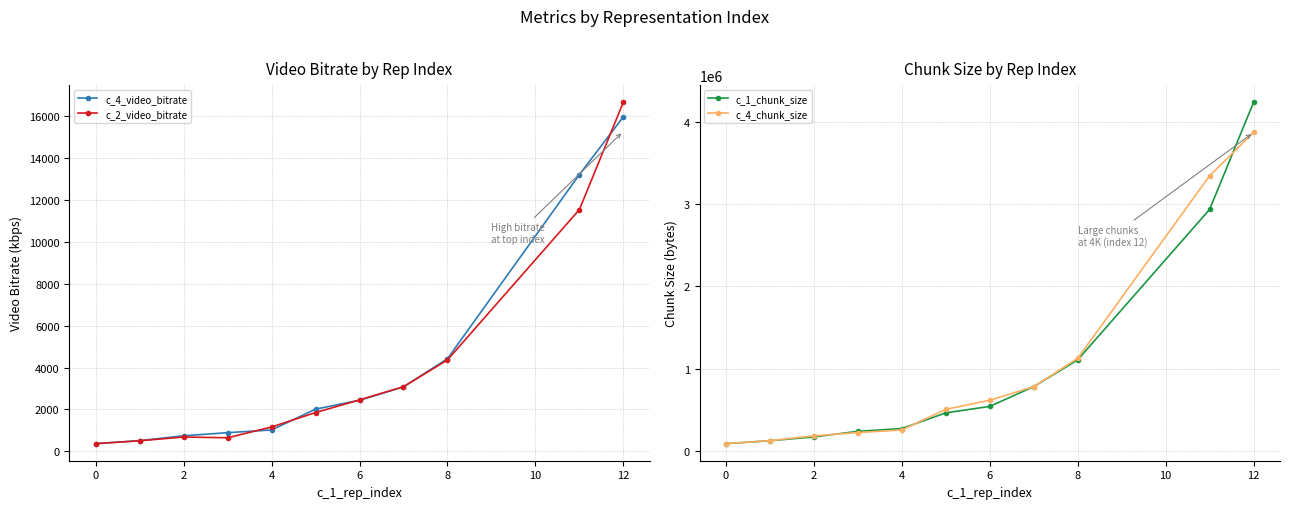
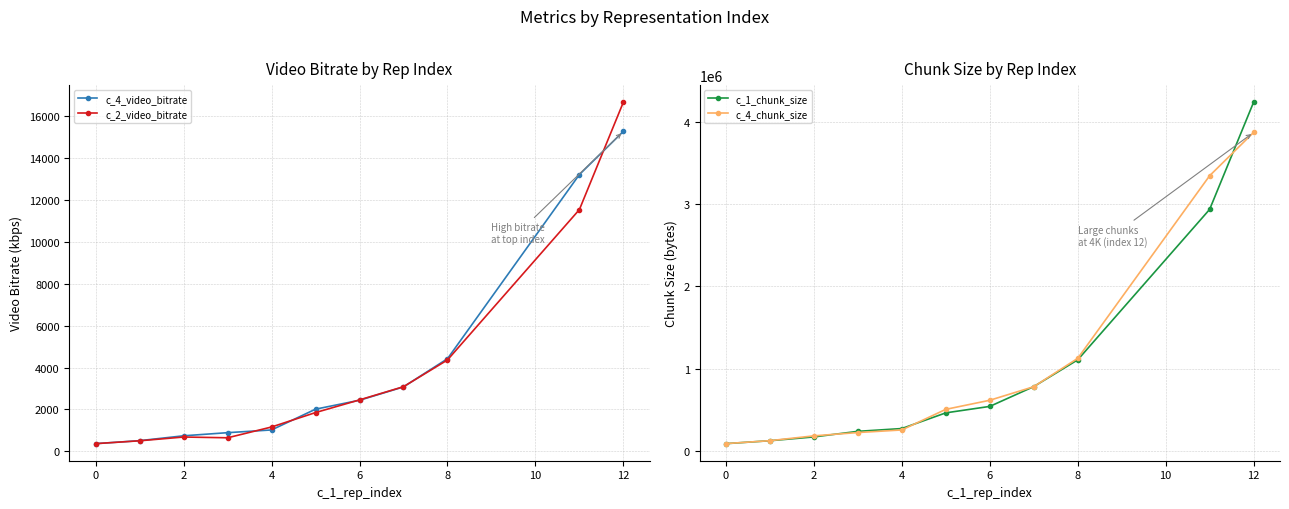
Video Bitrate by Rep Index, c_4_video_bitrate, 12: 16000 -> 15300
